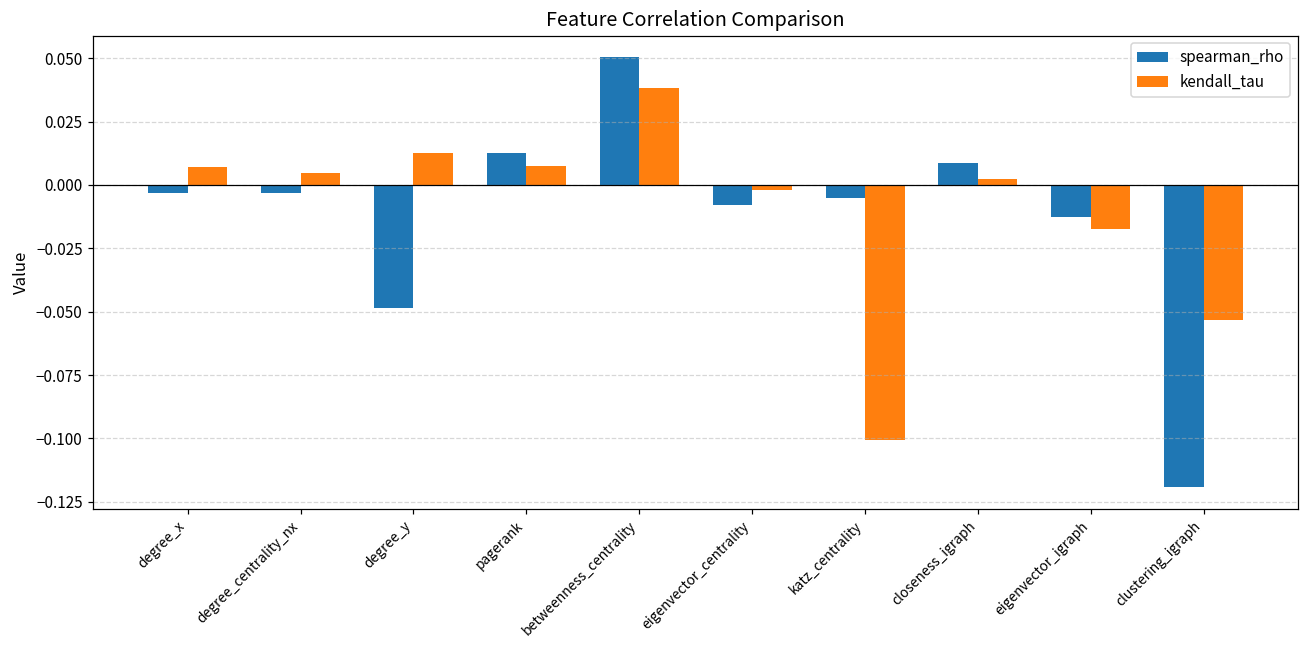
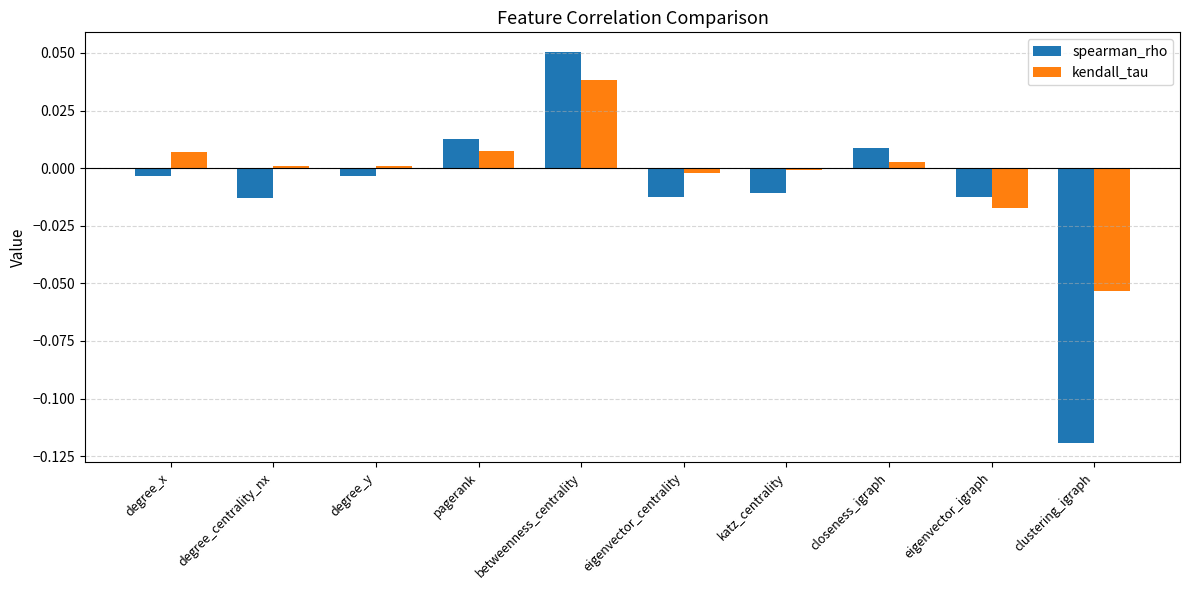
spearman_rho, degree_centrality_nx: -0.003 -> -0.013
kendall_tau, degree_centrality_nx: 0.005 -> 0.001
spearman_rho, degree_y: -0.049 -> -0.003
kendall_tau, degree_y: 0.013 -> 0.001
spearman_rho, eigenvector_centrality: -0.008 -> -0.013
spearman_rho, katz_centrality: -0.005 -> -0.011
kendall_tau, katz_centrality: -0.100 -> -0.001
